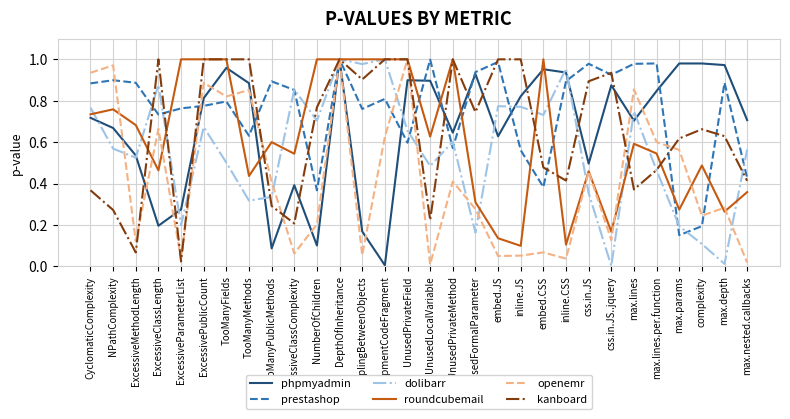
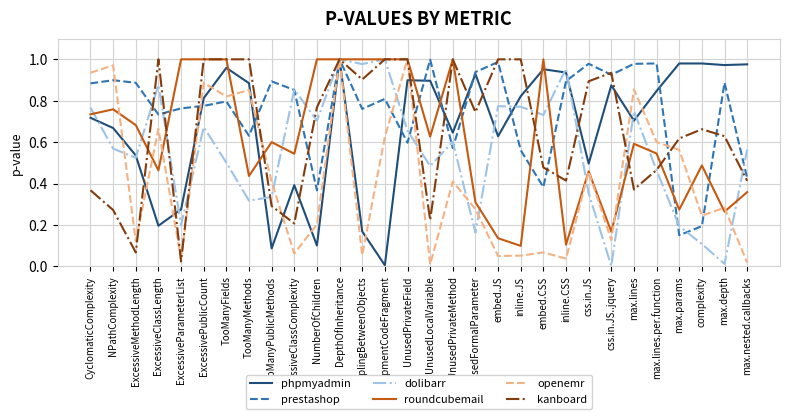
phpmyadmin, max.nested.callbacks: 0.71 -> 0.98
